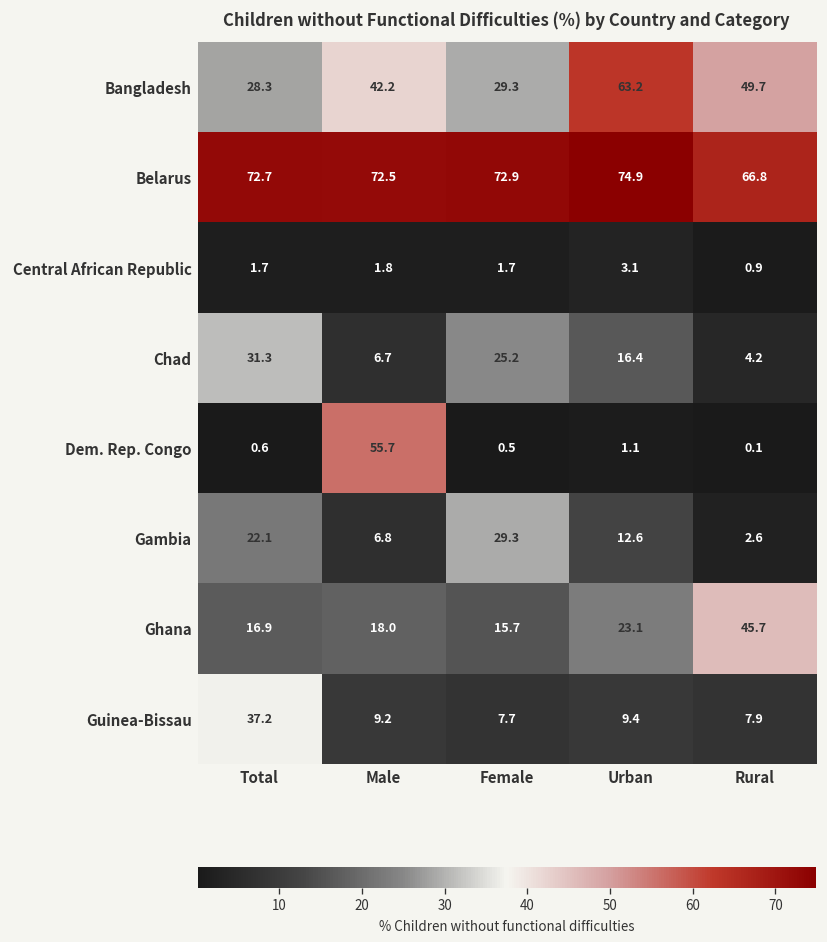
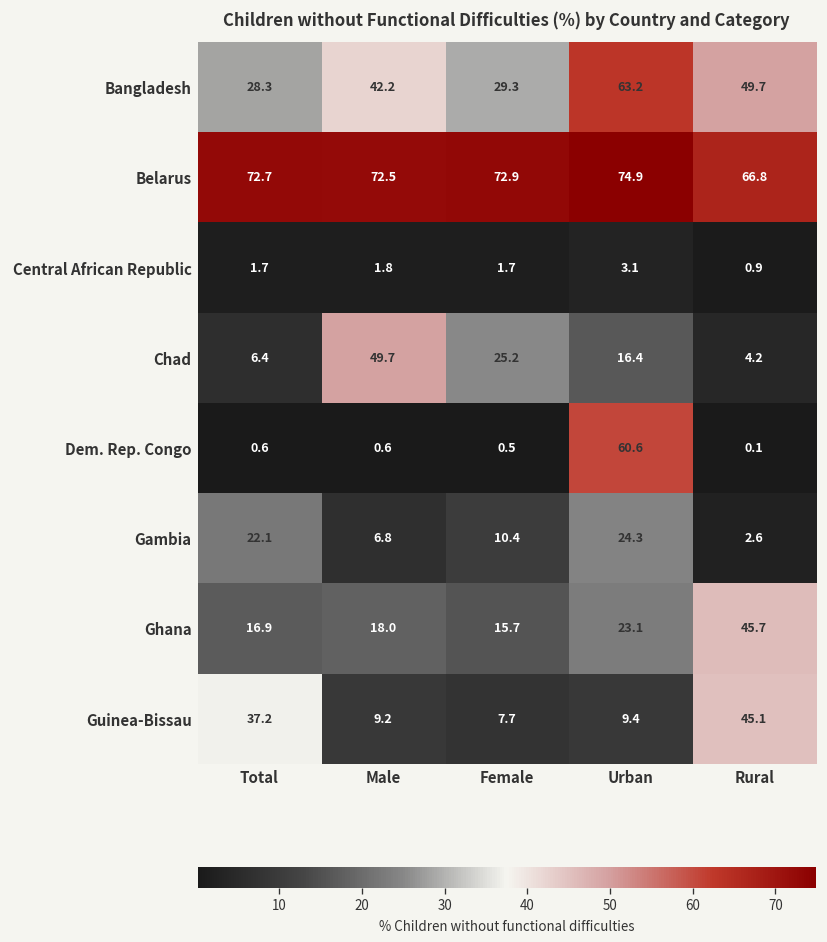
Chad, Total: 31.3 -> 6.4
Chad, Male: 6.7 -> 49.7
Dem. Rep. Congo, Male: 55.7 -> 0.6
Dem. Rep. Congo, Urban: 1.1 -> 60.6
Gambia, Female: 29.3 -> 10.4
Gambia, Urban: 12.6 -> 24.3
Guinea-Bissau, Rural: 7.9 -> 45.1
